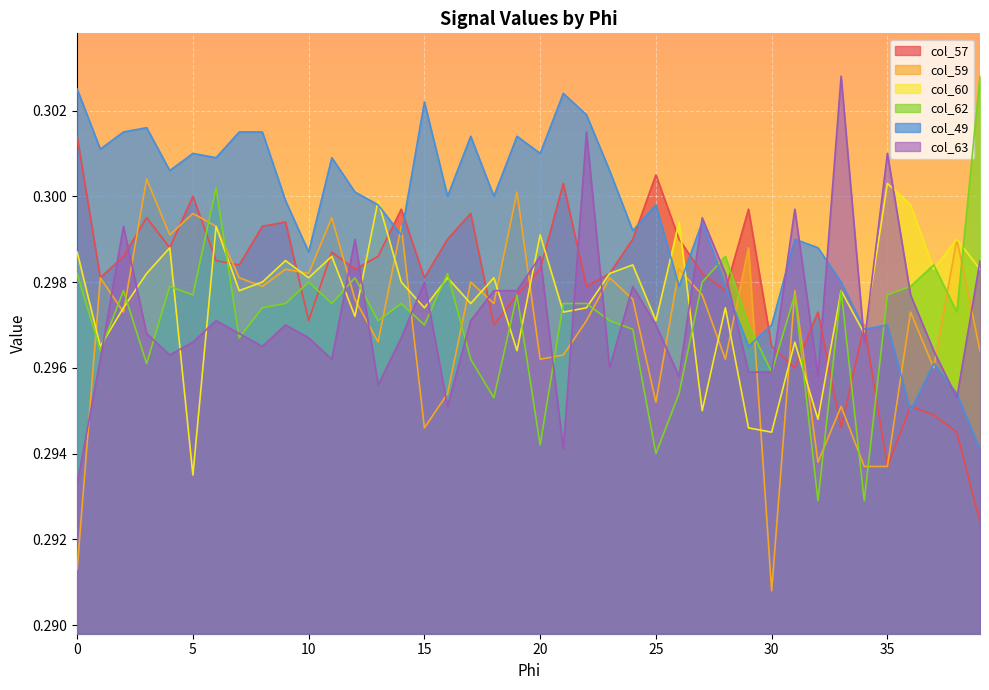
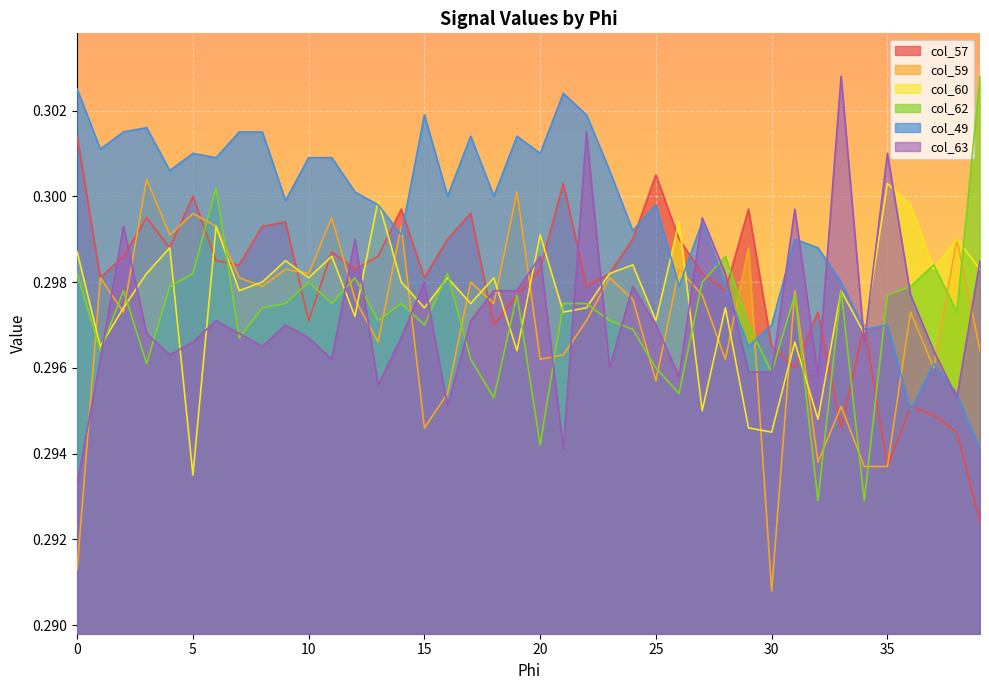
col_62, 5: 0.2977 -> 0.2982
col_49, 10: 0.2987 -> 0.3009
col_49, 15: 0.3022 -> 0.3019
col_59, 25: 0.2952 -> 0.2957
col_62, 25: 0.294 -> 0.296
